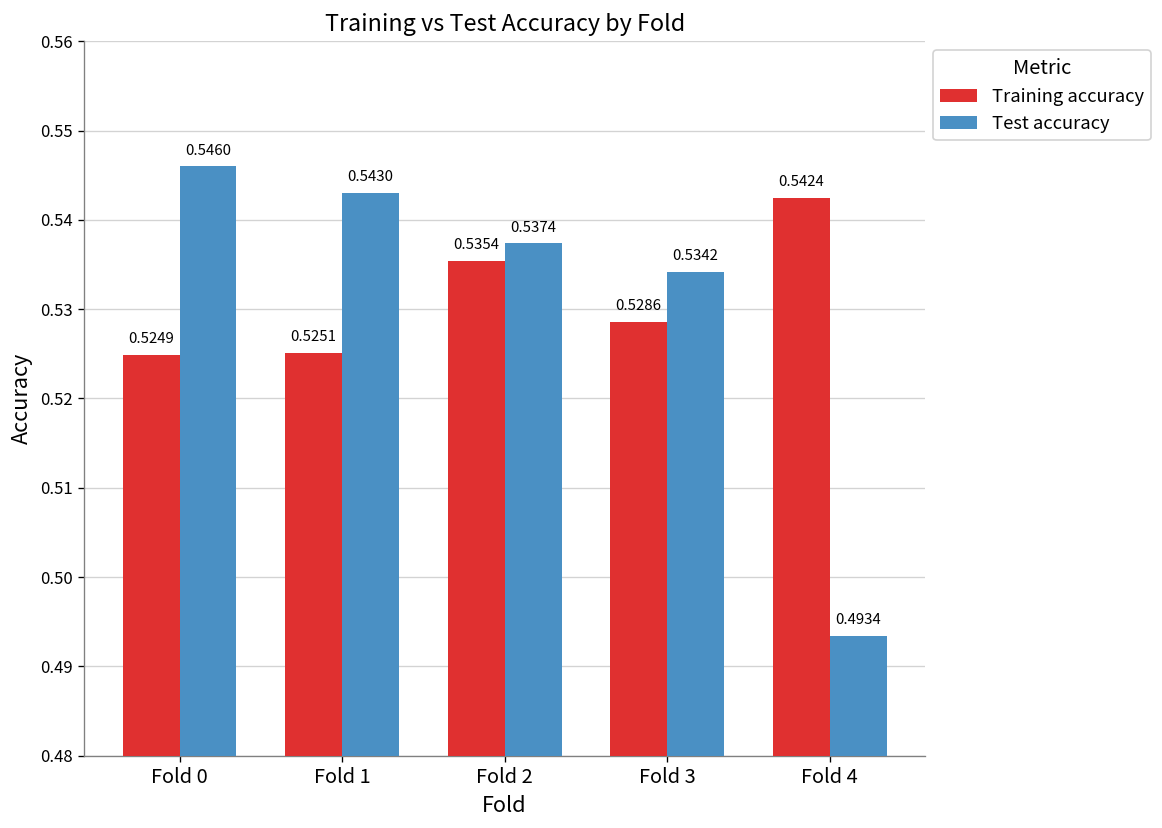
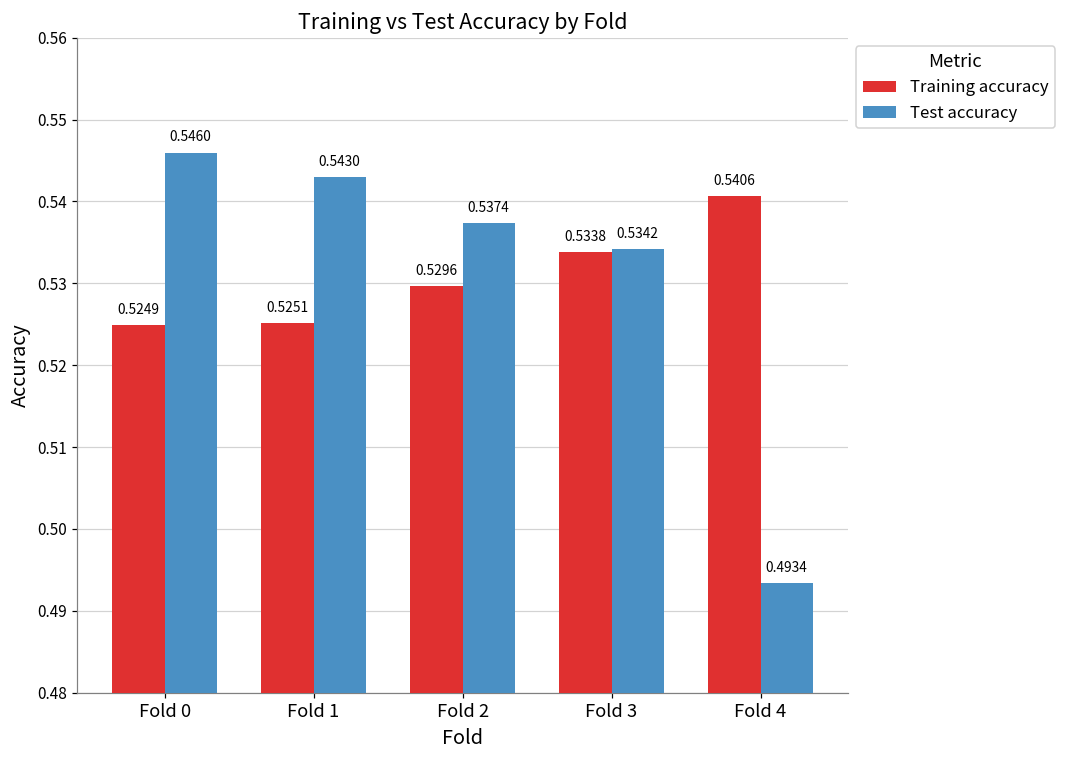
Training accuracy, Fold 2: 0.5354 -> 0.5296
Training accuracy, Fold 3: 0.5286 -> 0.5338
Training accuracy, Fold 4: 0.5424 -> 0.5406
